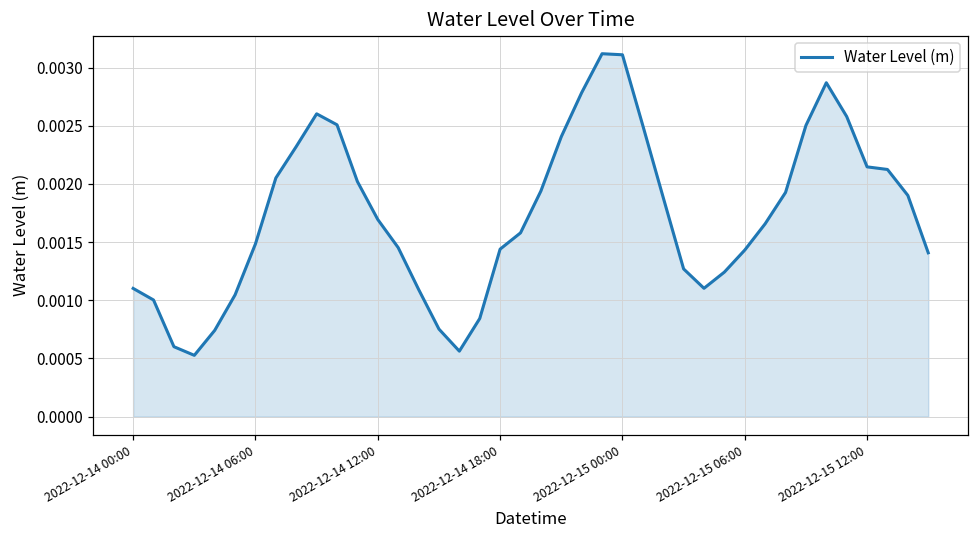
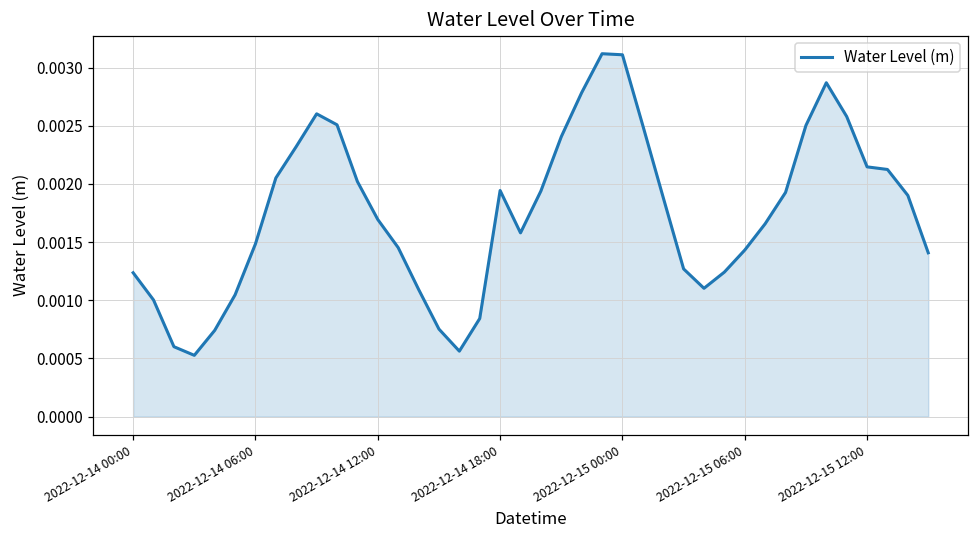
2022-12-14 00:00: 0.00110 -> 0.00124
2022-12-14 18:00: 0.00144 -> 0.00194
